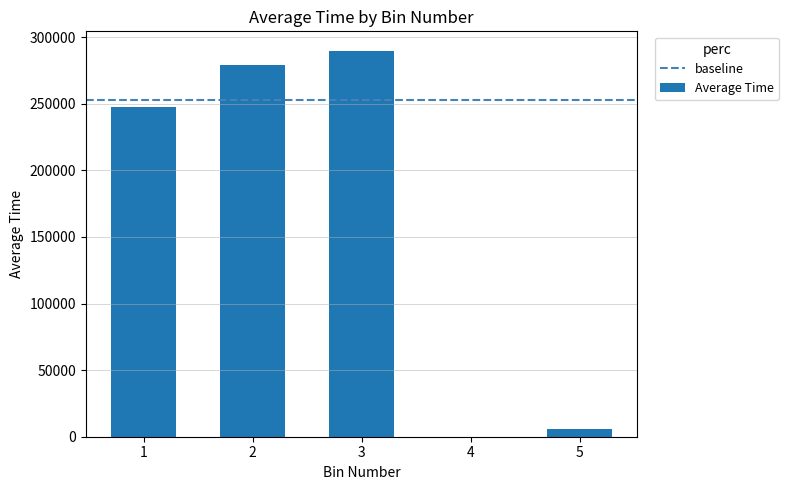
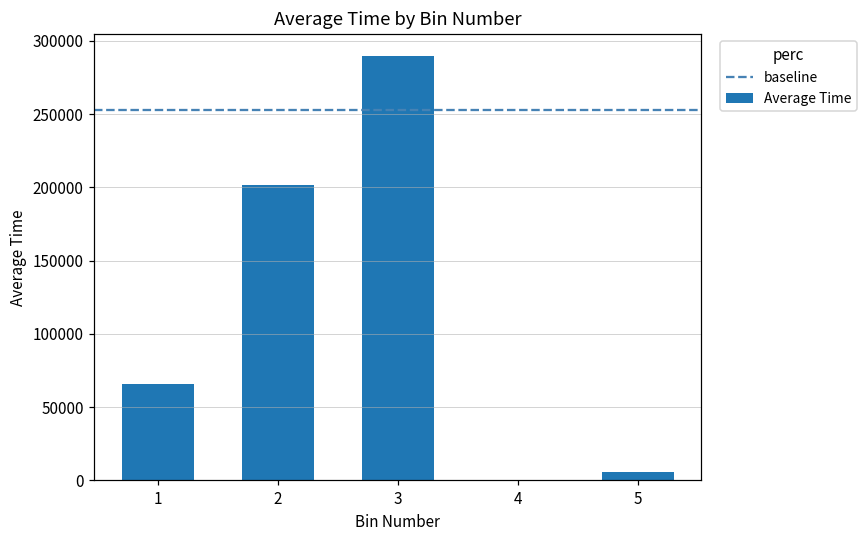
1: 248000 -> 66000
2: 279000 -> 202000
